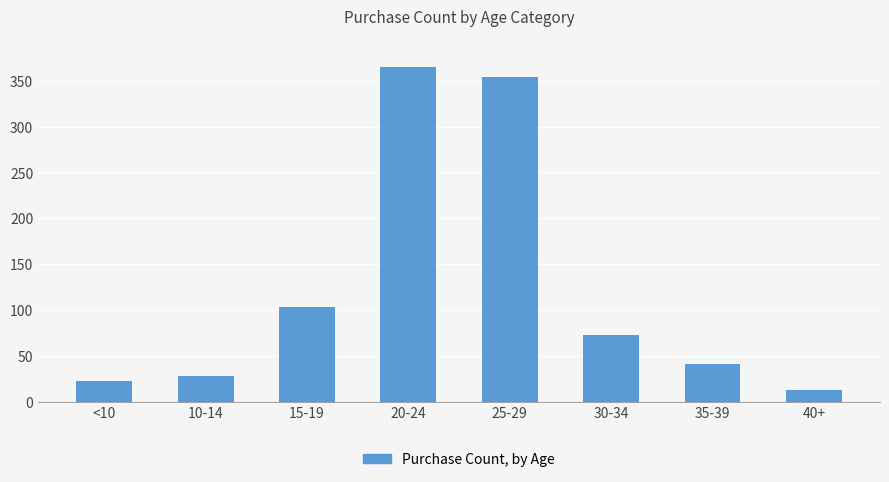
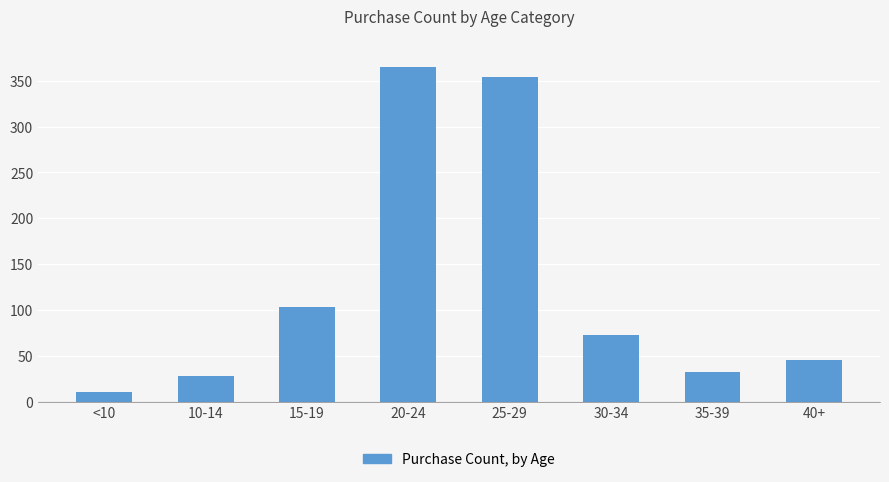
<10: 20 -> 10
35-39: 40 -> 30
40+: 10 -> 50
